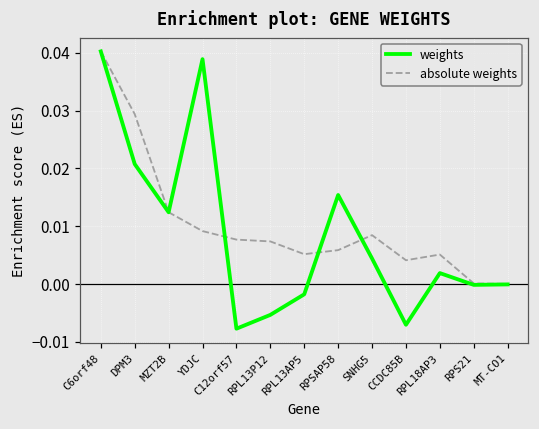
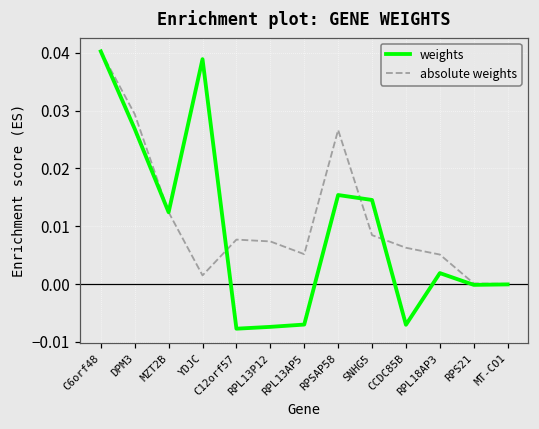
weights, DPM3: 0.021 -> 0.027
absolute weights, YDJC: 0.009 -> 0.002
weights, RPL13P12: -0.005 -> -0.007
weights, RPL13AP5: -0.002 -> -0.007
absolute weights, RPSAP58: 0.006 -> 0.027
weights, SNHG5: 0.004 -> 0.015
absolute weights, CCDC85B: 0.004 -> 0.006
